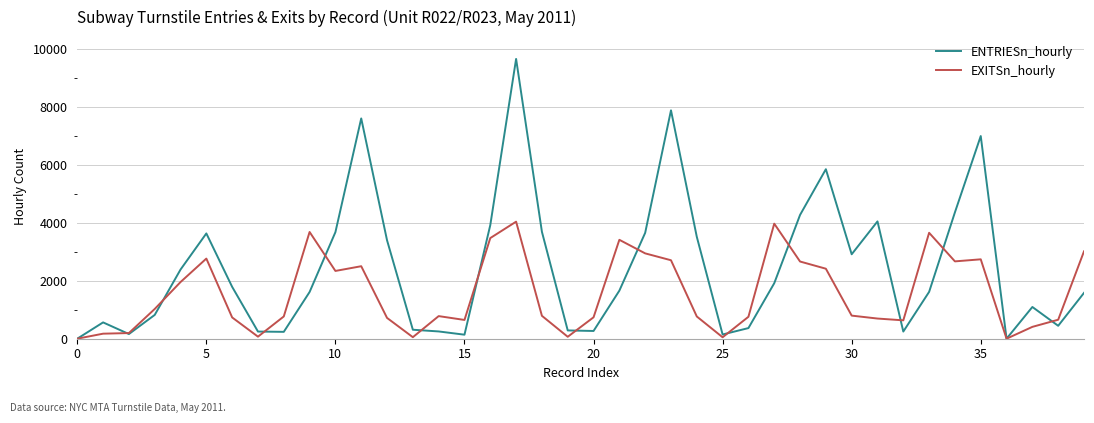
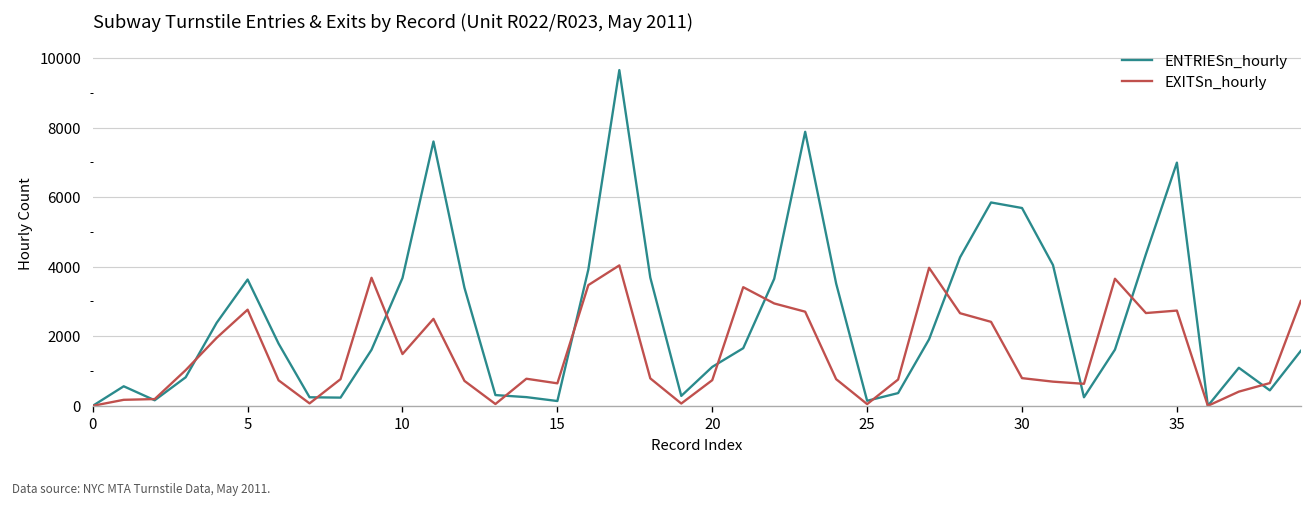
EXITSn_hourly, 10: 2300 -> 1500
ENTRIESn_hourly, 20: 300 -> 1100
ENTRIESn_hourly, 30: 2900 -> 5700
